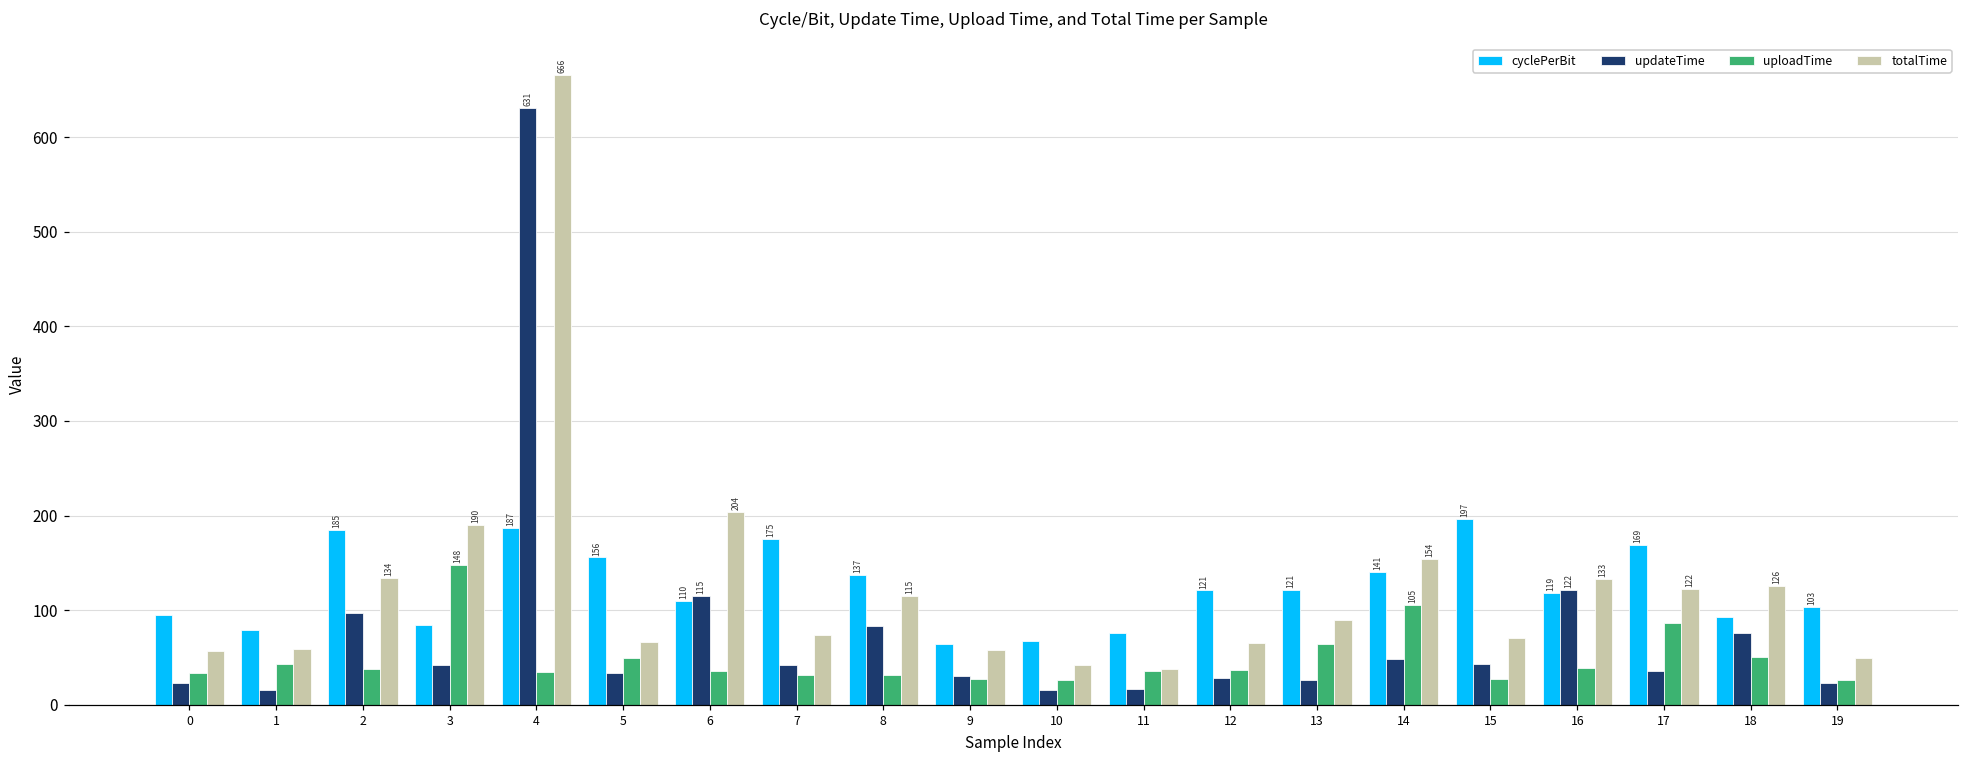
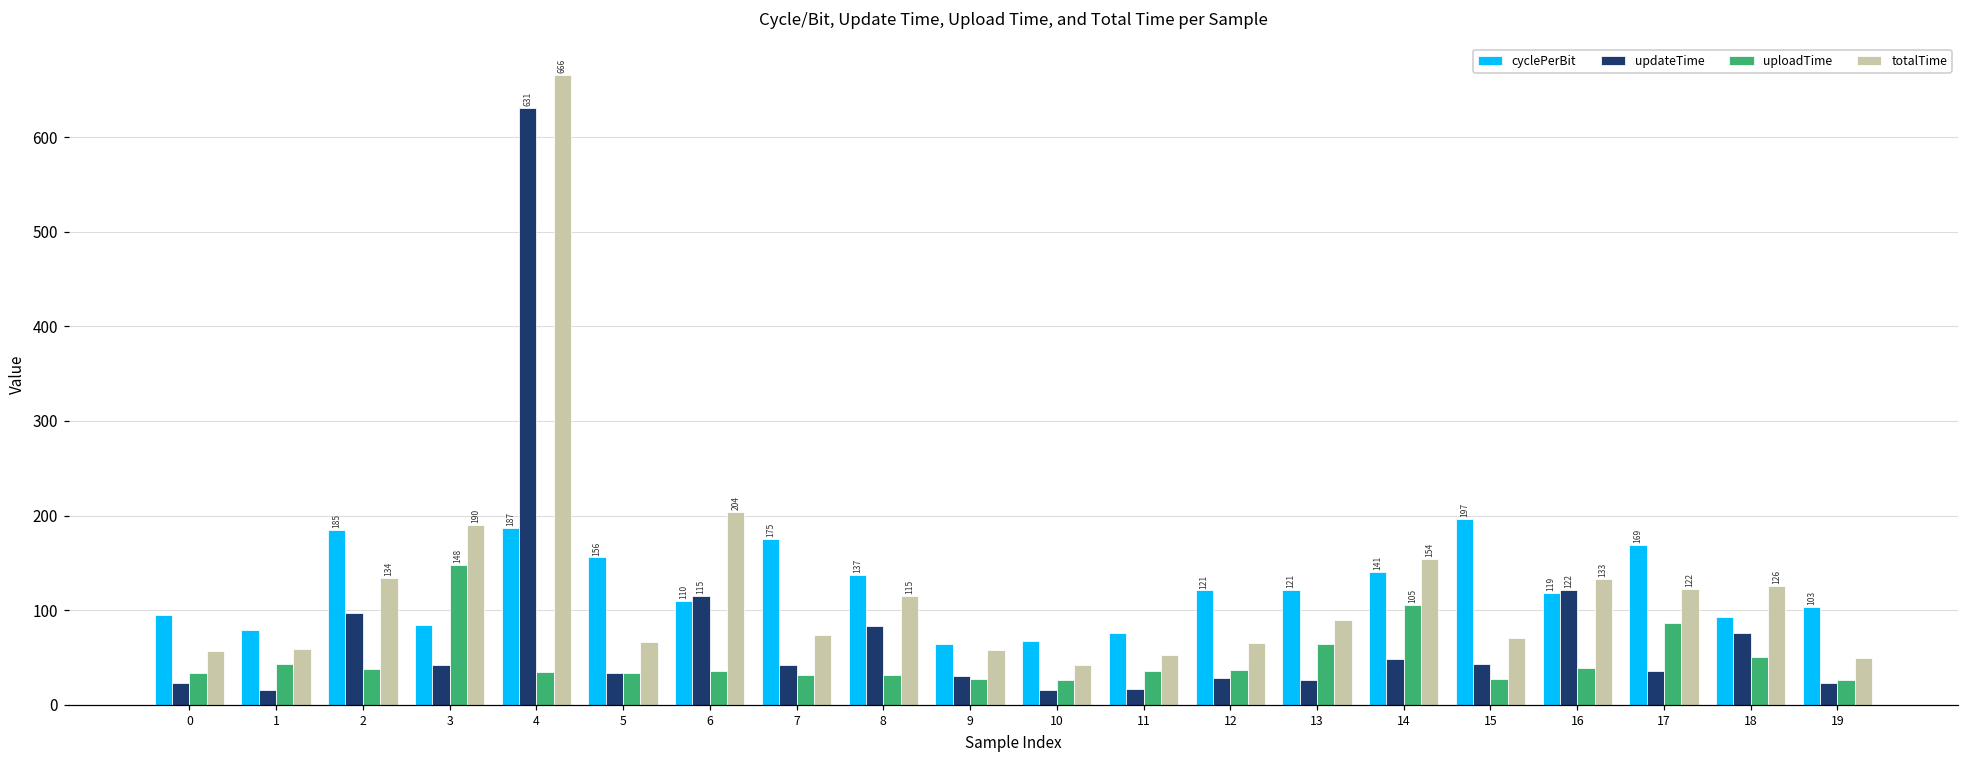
uploadTime, 5: 50 -> 30
totalTime, 11: 40 -> 50
